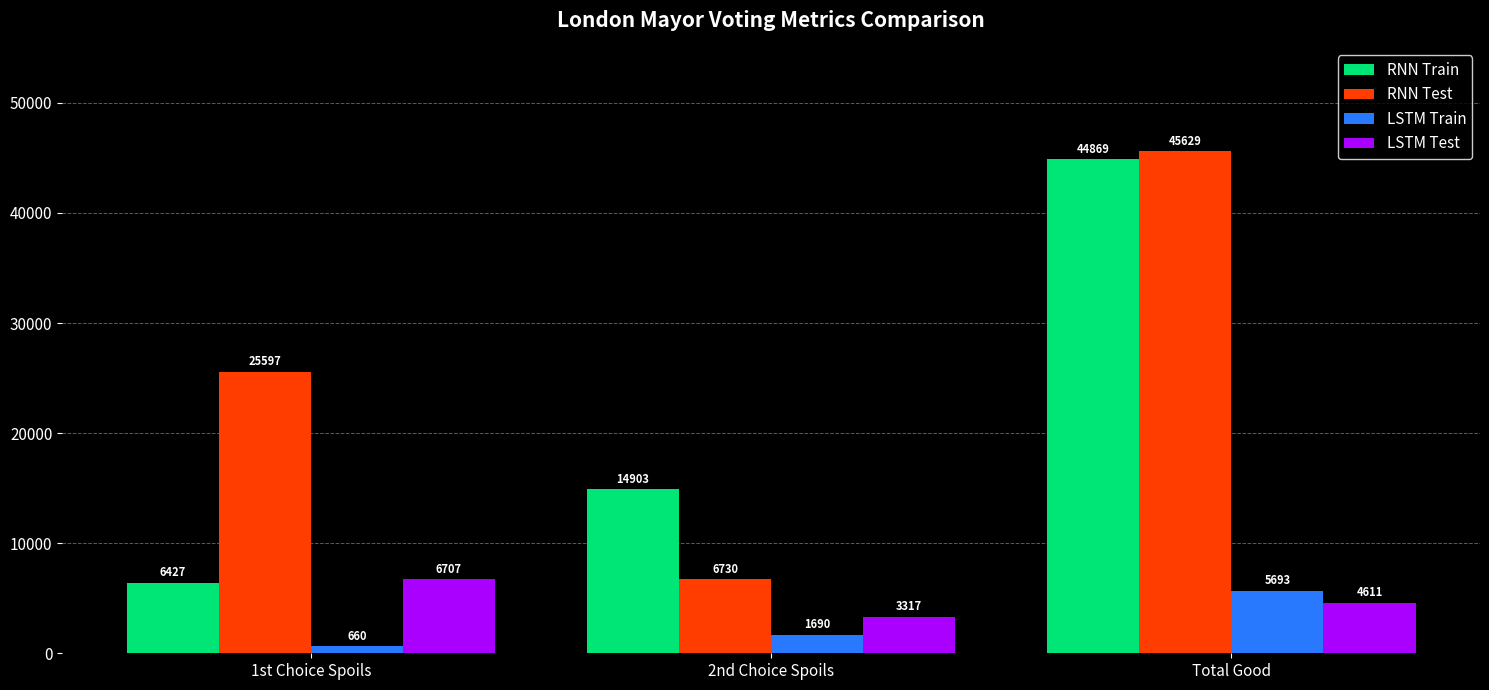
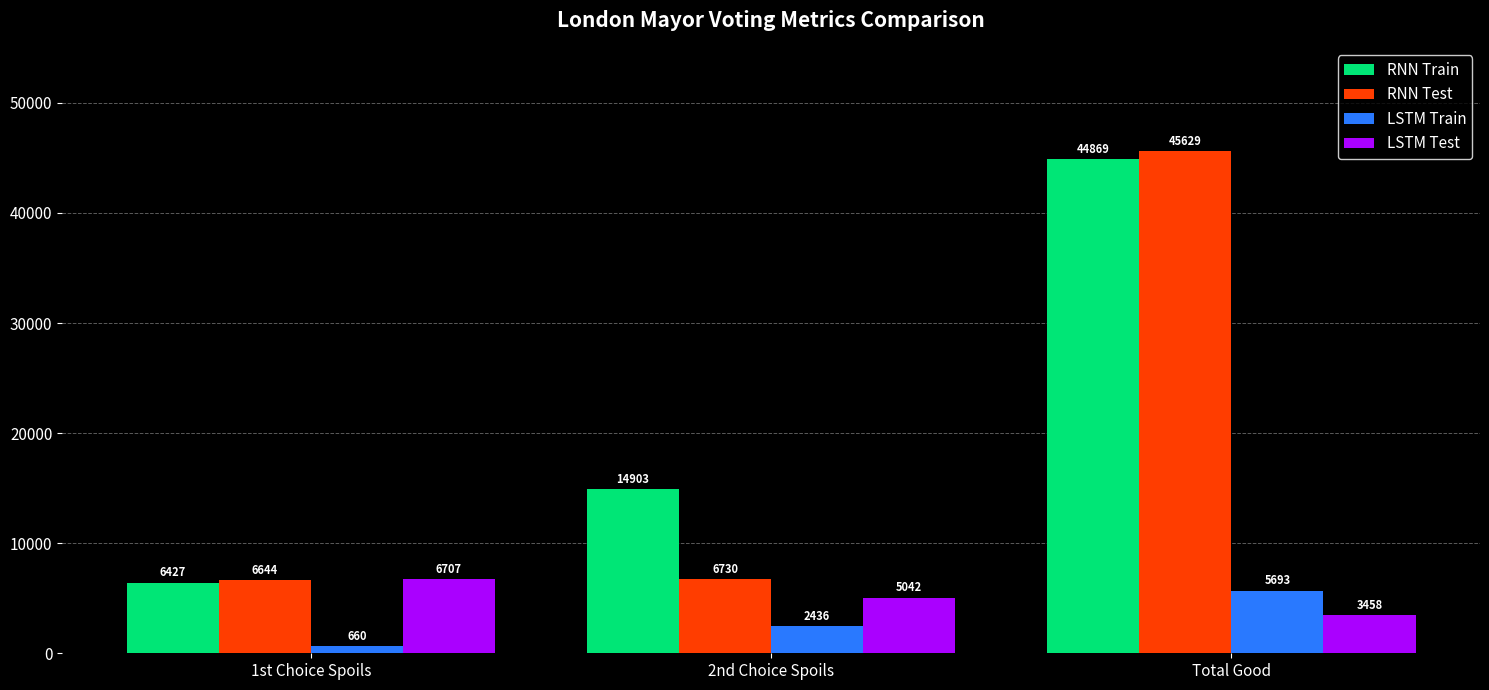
RNN Test, 1st Choice Spoils: 25597 -> 6644
LSTM Train, 2nd Choice Spoils: 1690 -> 2436
LSTM Test, 2nd Choice Spoils: 3317 -> 5042
LSTM Test, Total Good: 4611 -> 3458
